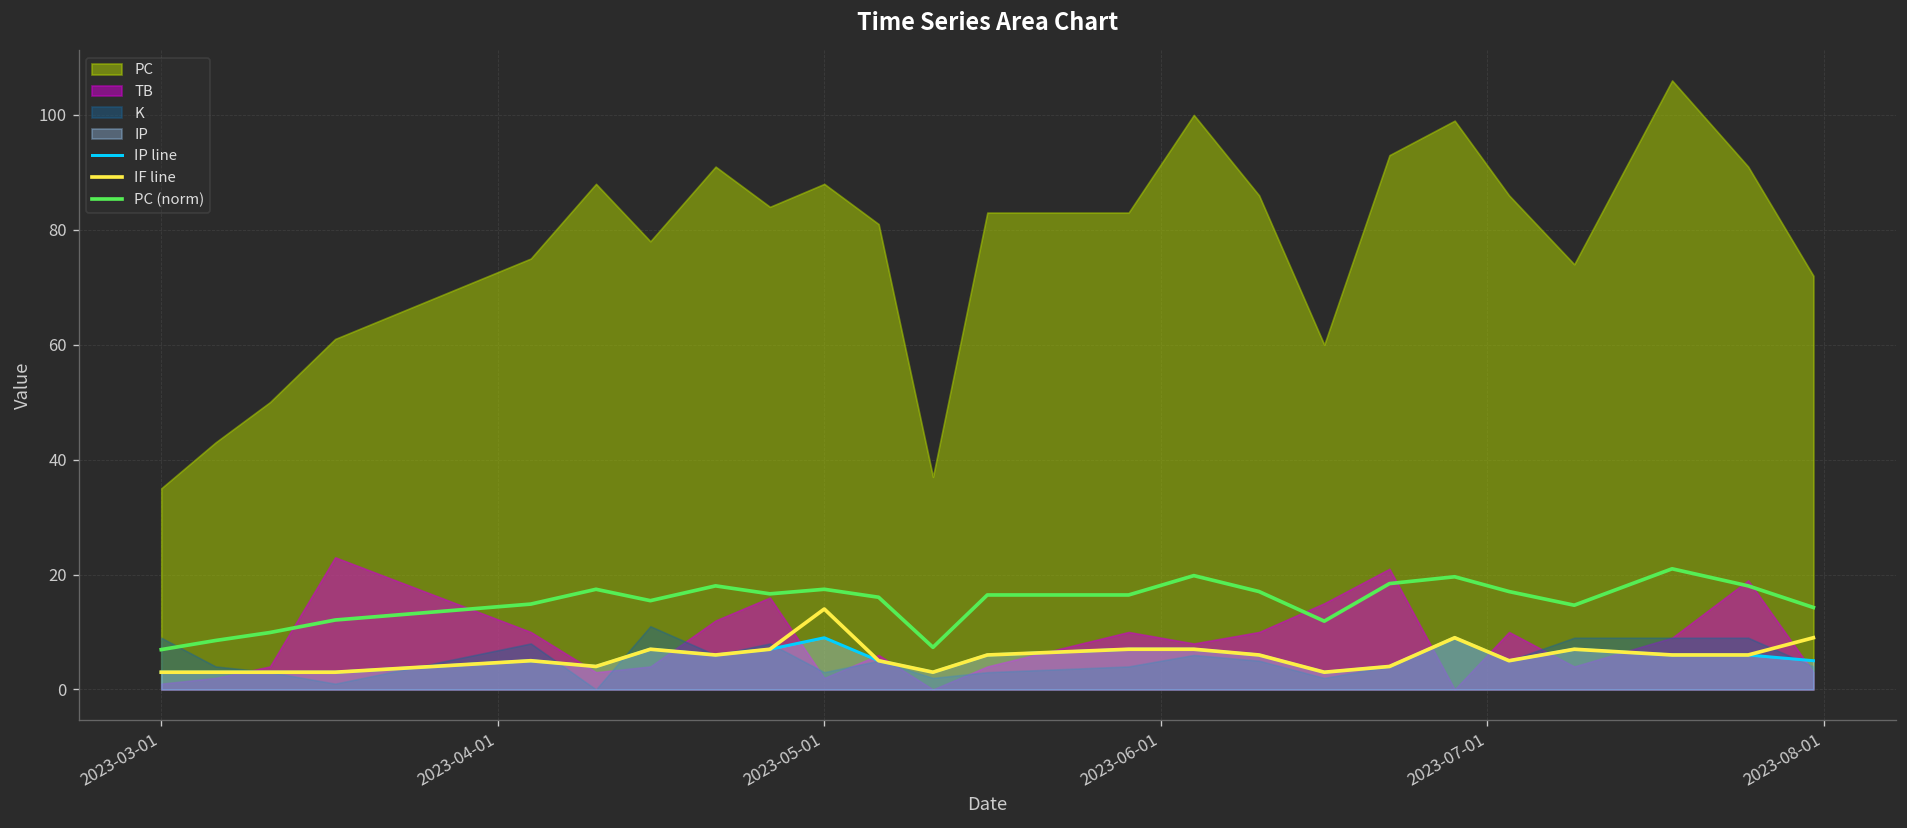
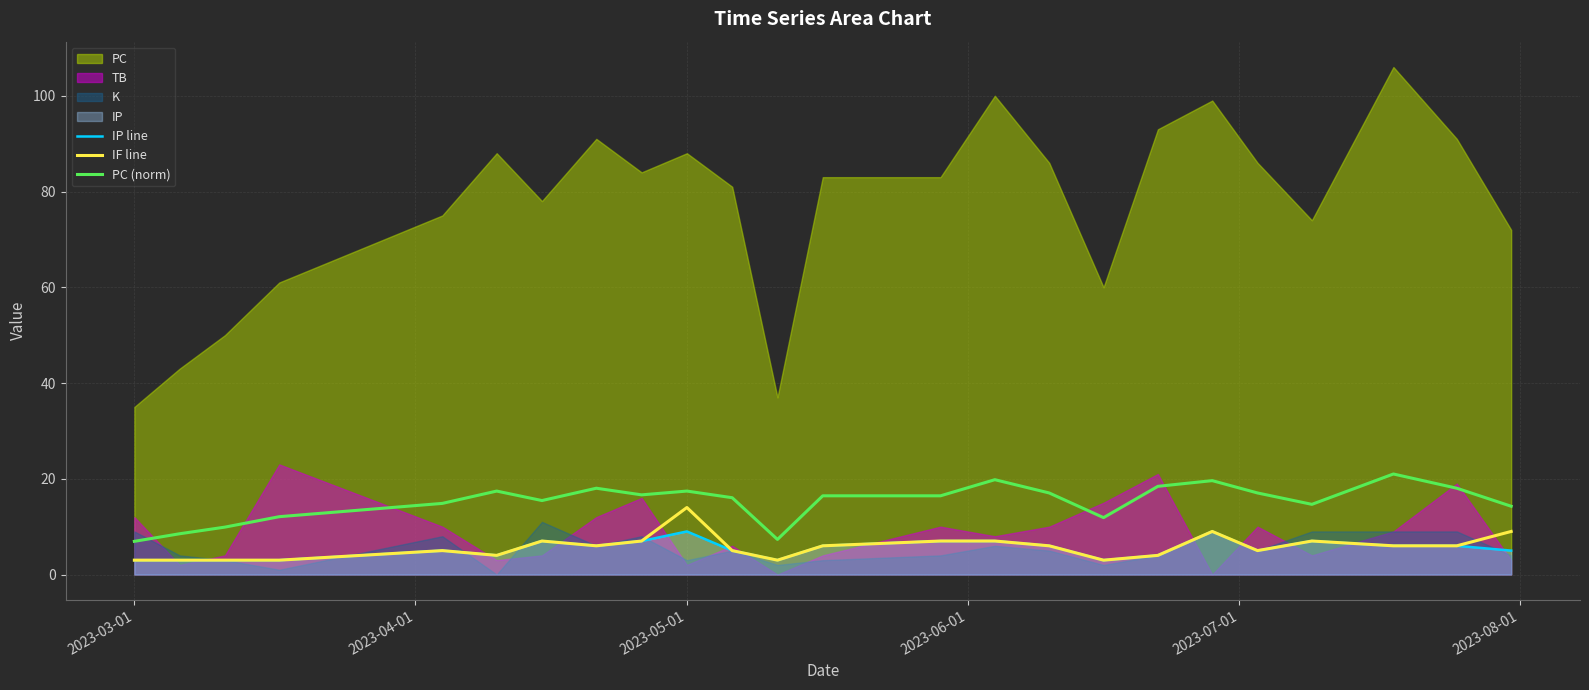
TB, 2023-03-01: 1 -> 12
